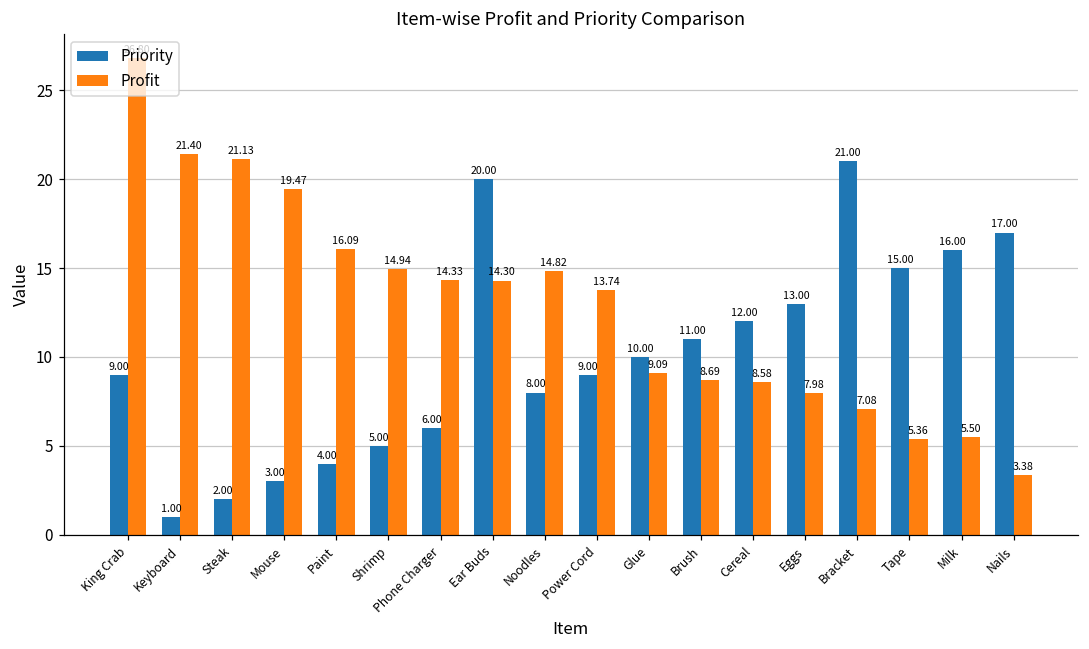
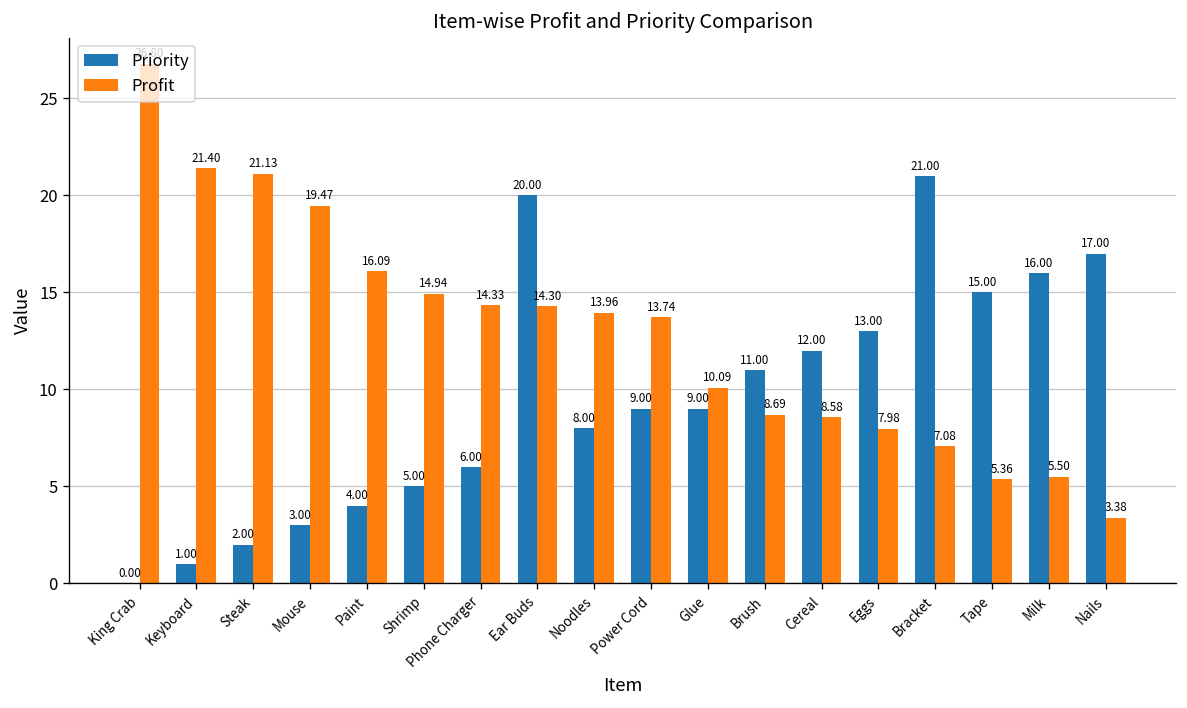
Priority, King Crab: 9.00 -> 0.00
Profit, Noodles: 14.82 -> 13.96
Priority, Glue: 10.00 -> 9.00
Profit, Glue: 9.09 -> 10.09
